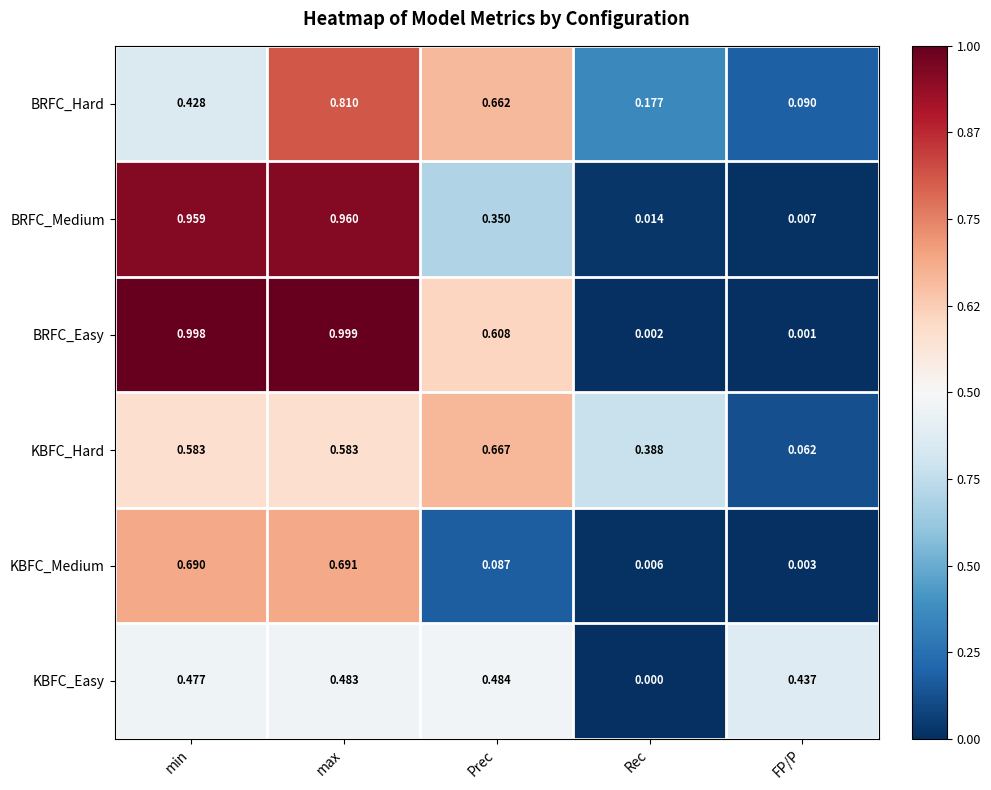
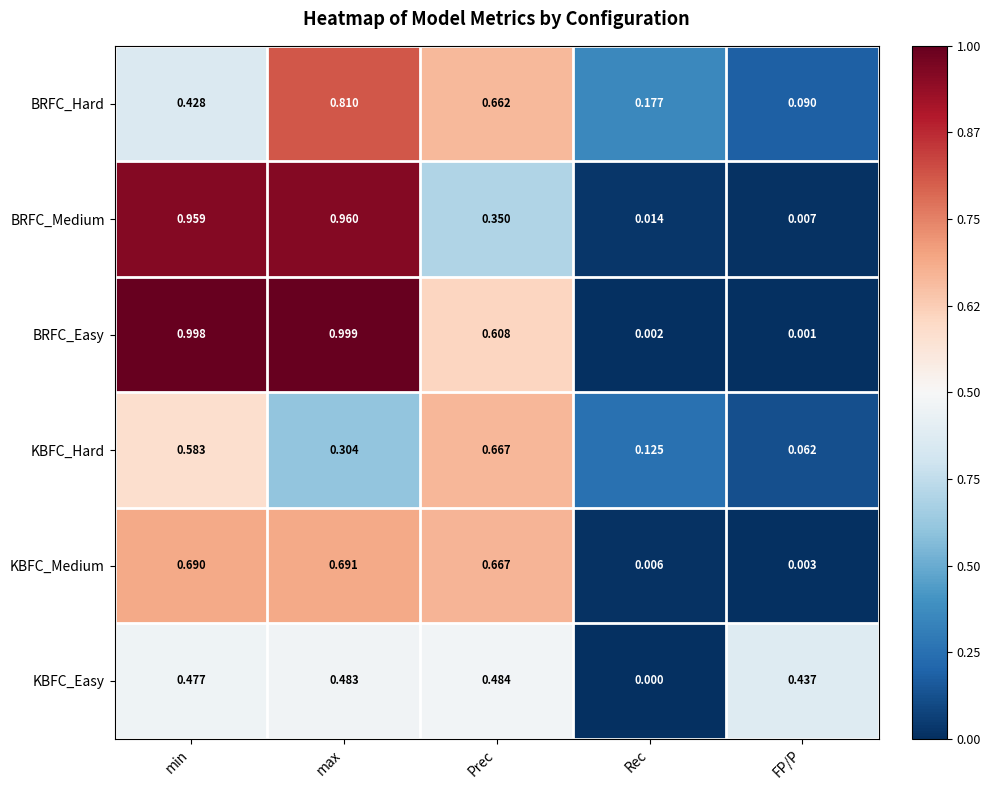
KBFC_Hard, max: 0.583 -> 0.304
KBFC_Hard, Rec: 0.388 -> 0.125
KBFC_Medium, Prec: 0.087 -> 0.667
